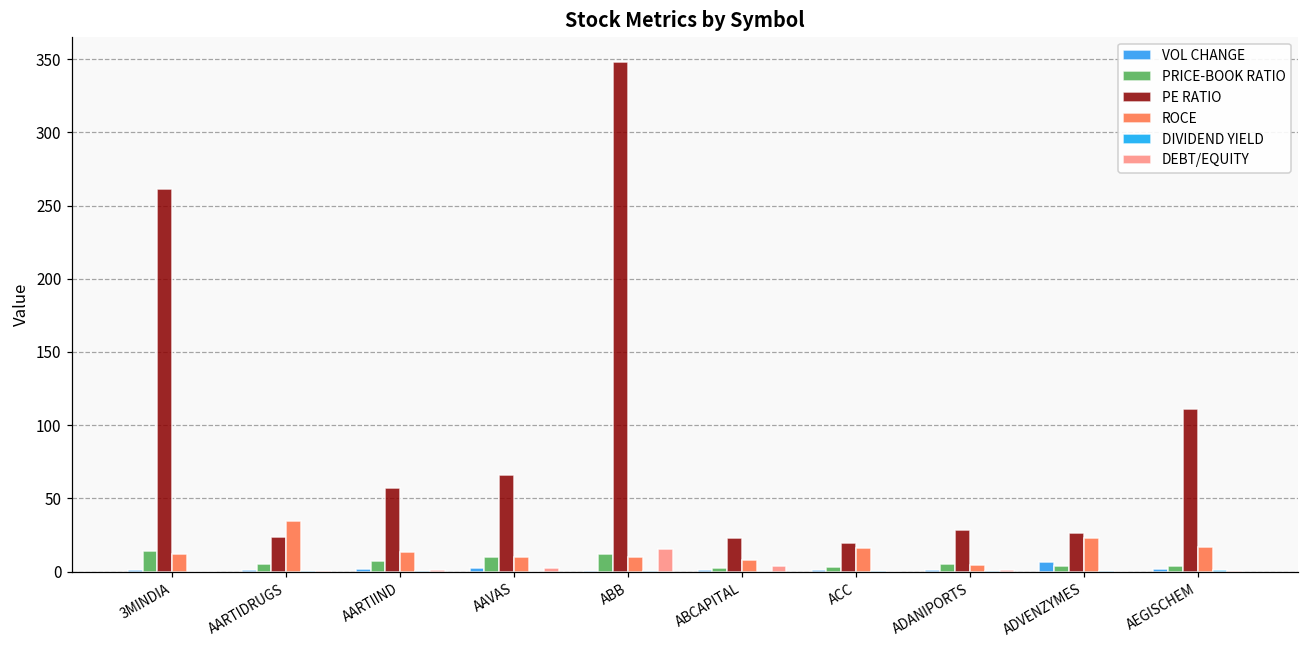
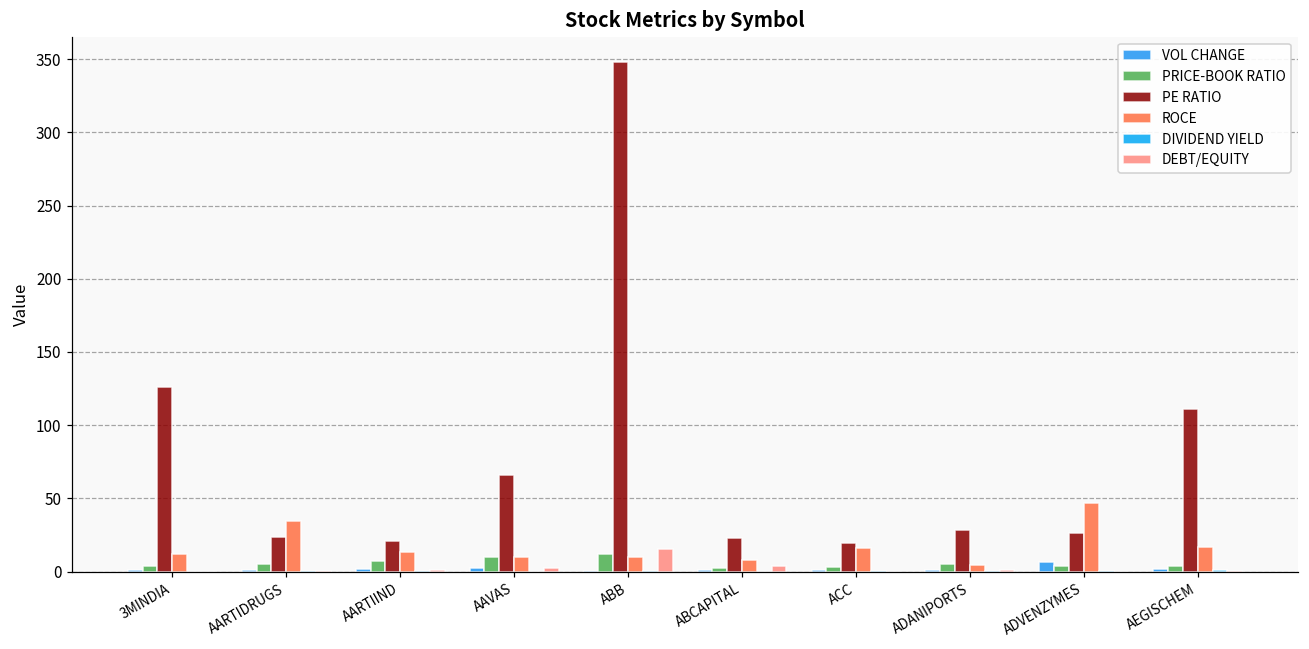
PRICE-BOOK RATIO, 3MINDIA: 14 -> 4
PE RATIO, 3MINDIA: 261 -> 126
PE RATIO, AARTIIND: 57 -> 21
ROCE, ADVENZYMES: 23 -> 47
